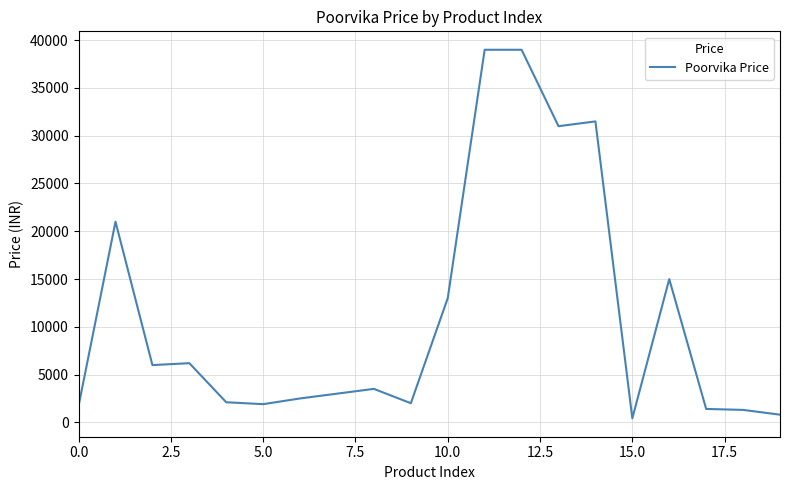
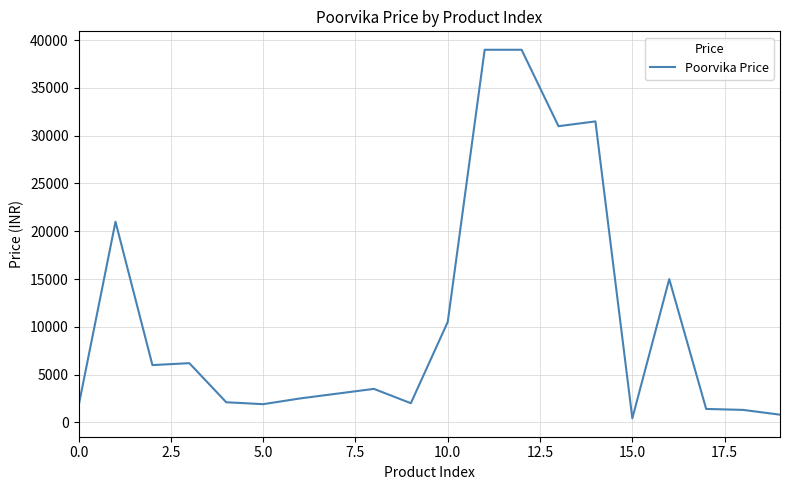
10.0: 13000 -> 11000
